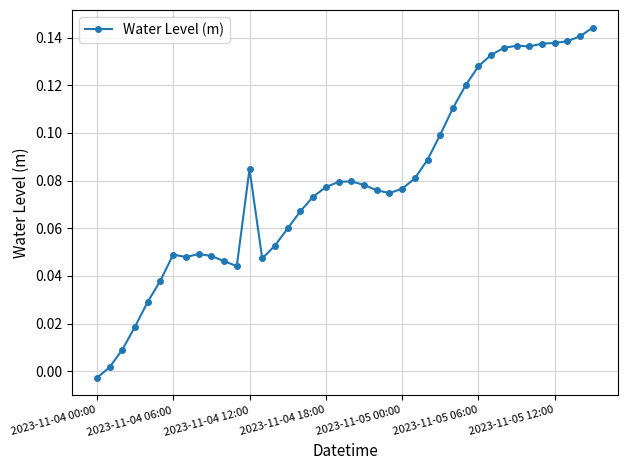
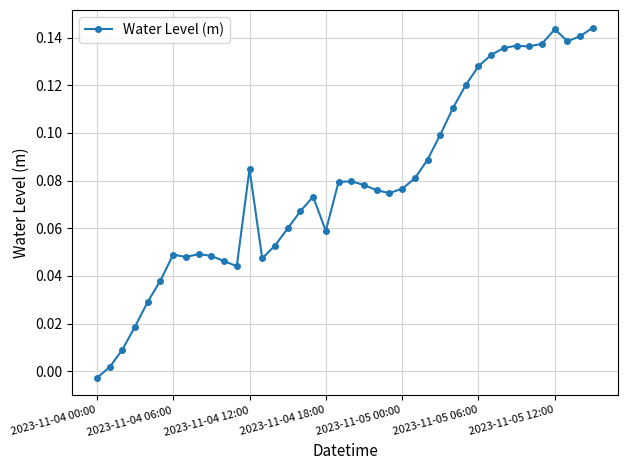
2023-11-04 18:00: 0.077 -> 0.059
2023-11-05 12:00: 0.138 -> 0.144
